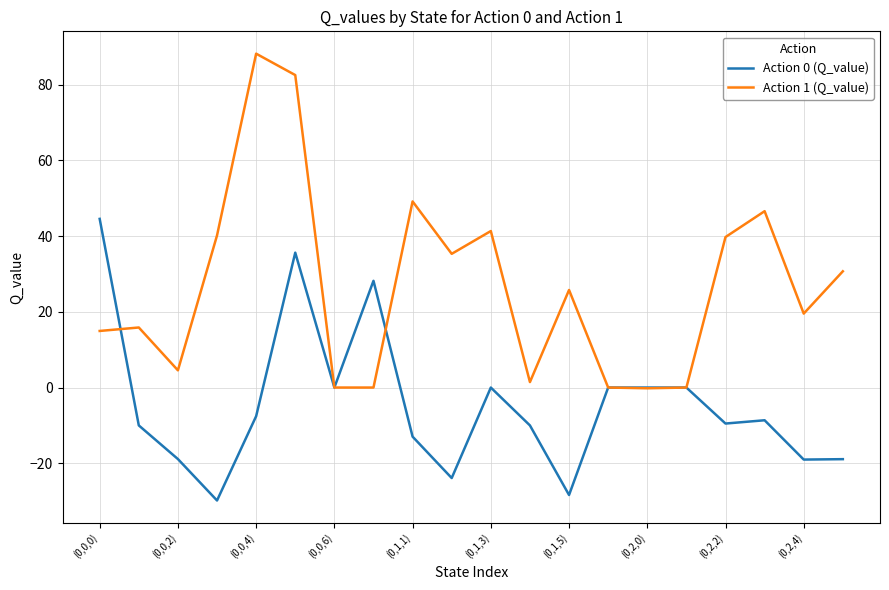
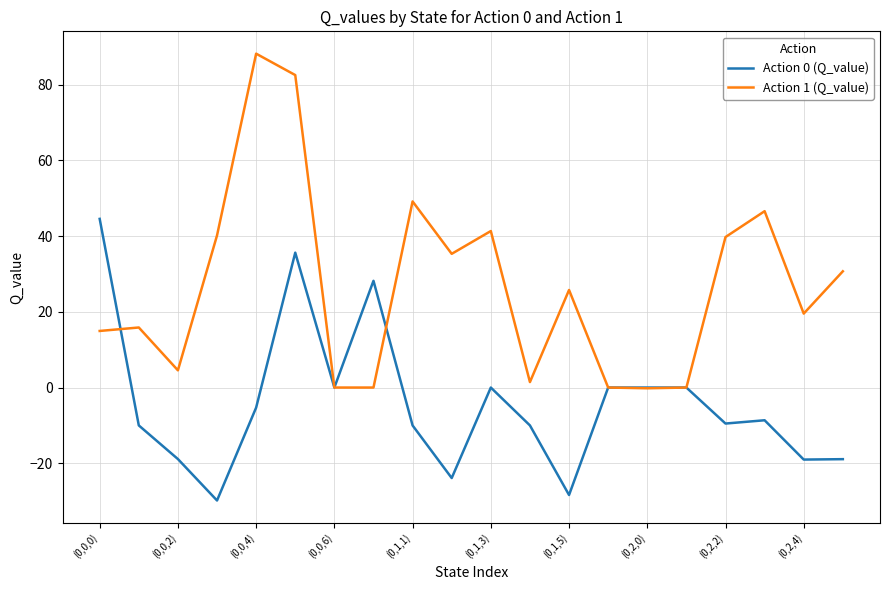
Action 0 (Q_value), (0,0,4): -8 -> -5
Action 0 (Q_value), (0,1,1): -13 -> -10
